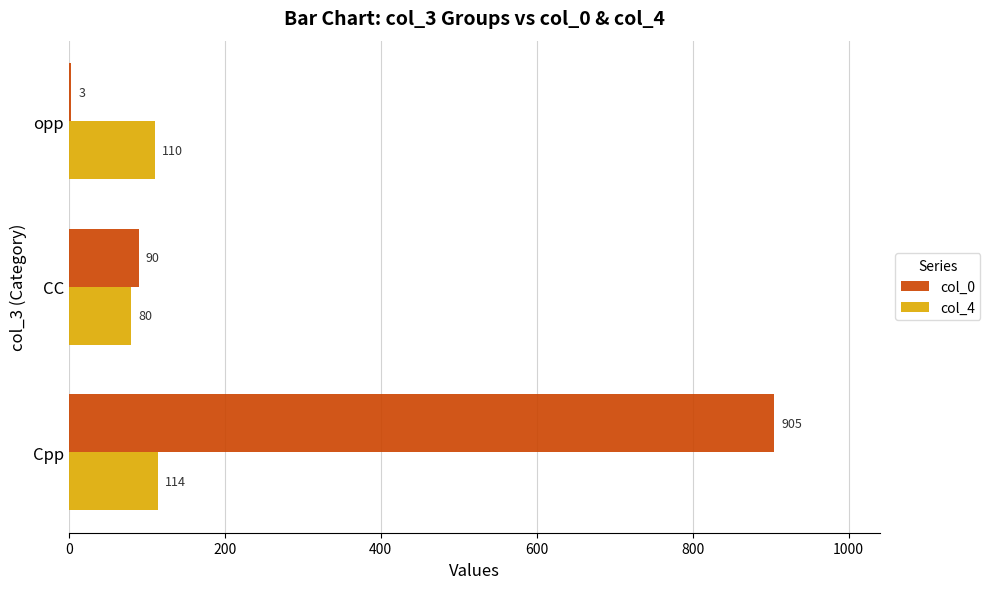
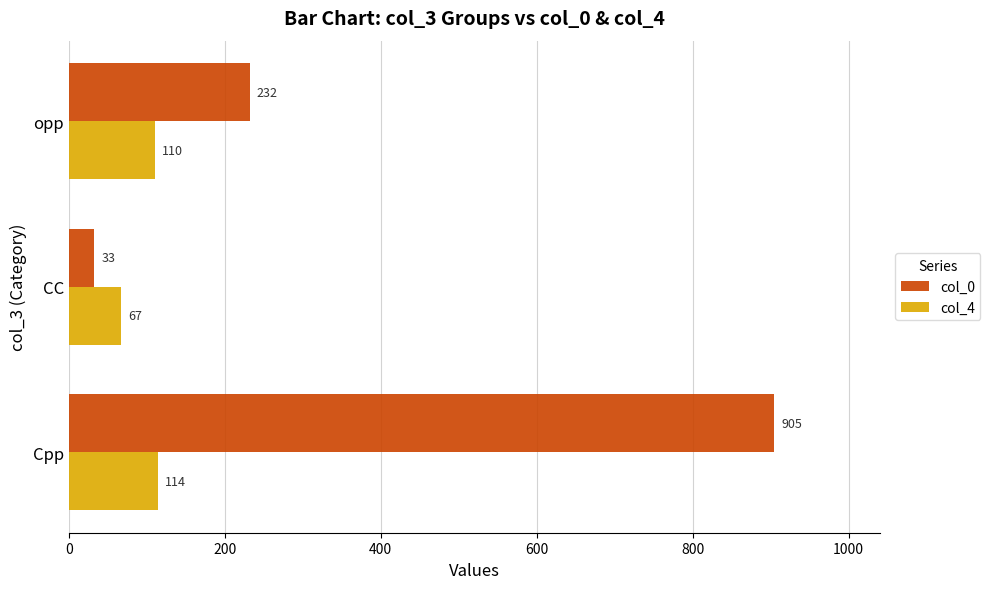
col_0, opp: 3 -> 232
col_0, CC: 90 -> 33
col_4, CC: 80 -> 67
